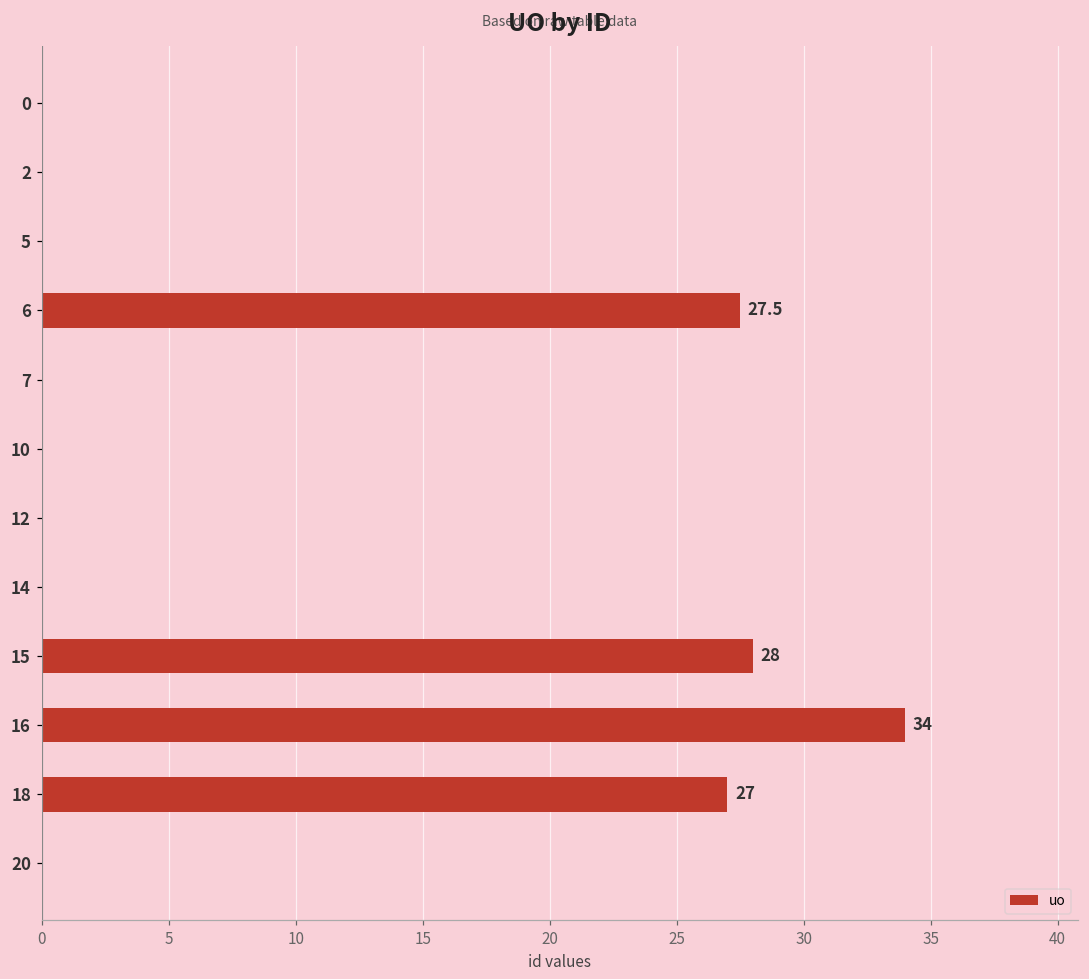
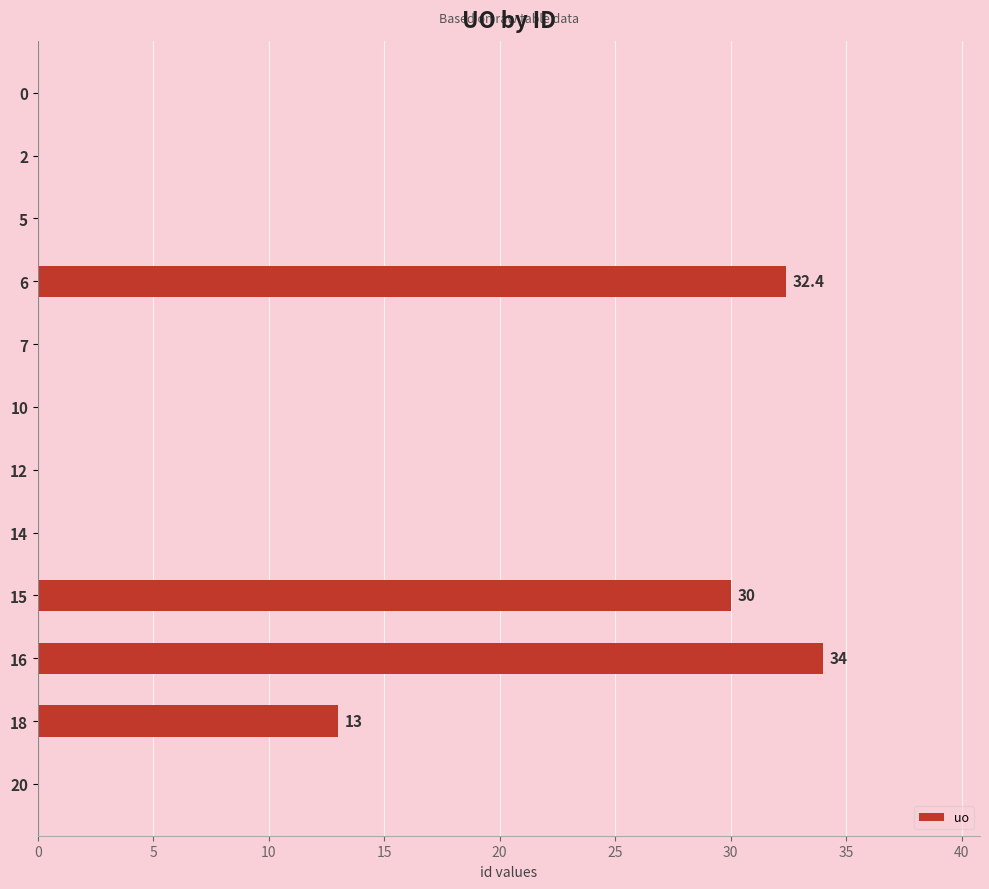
6: 27.5 -> 32.4
15: 28 -> 30
18: 27 -> 13
